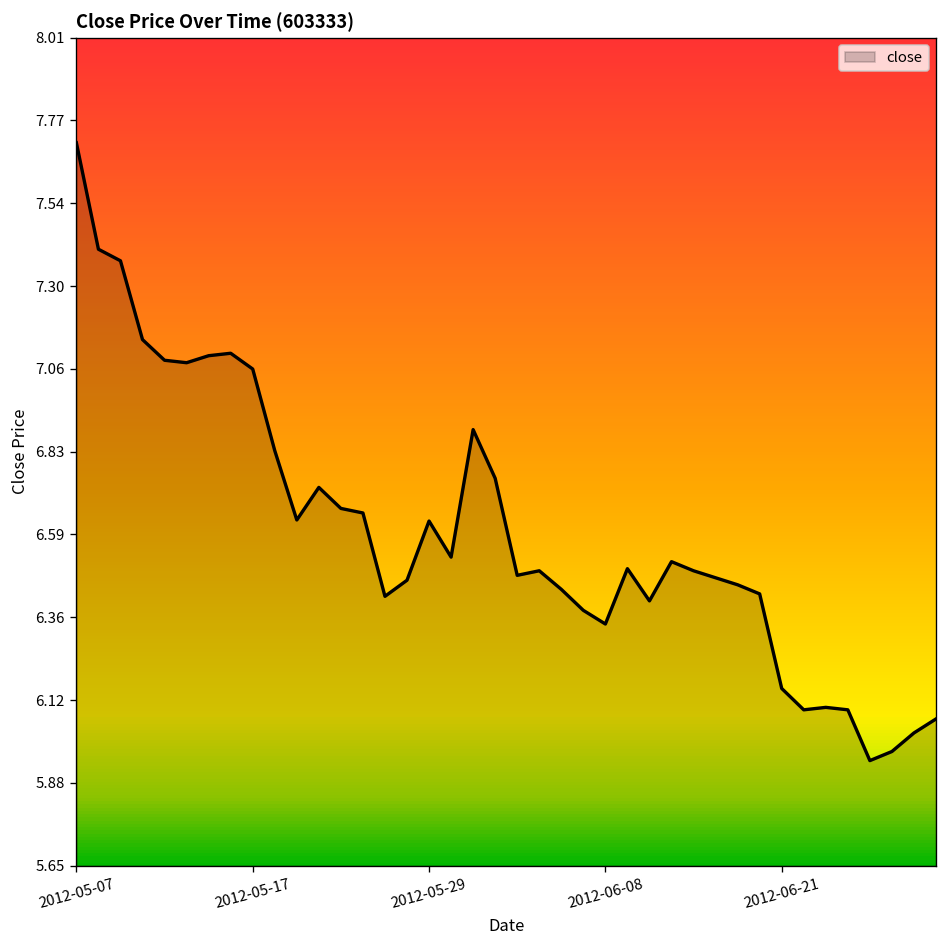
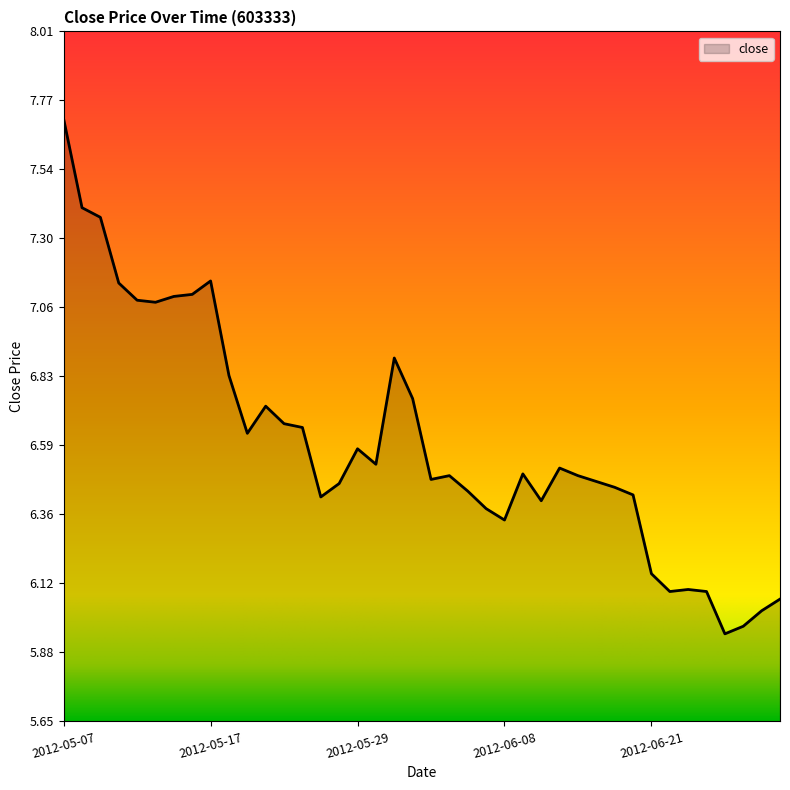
2012-05-17: 7.06 -> 7.16
2012-05-29: 6.63 -> 6.58
